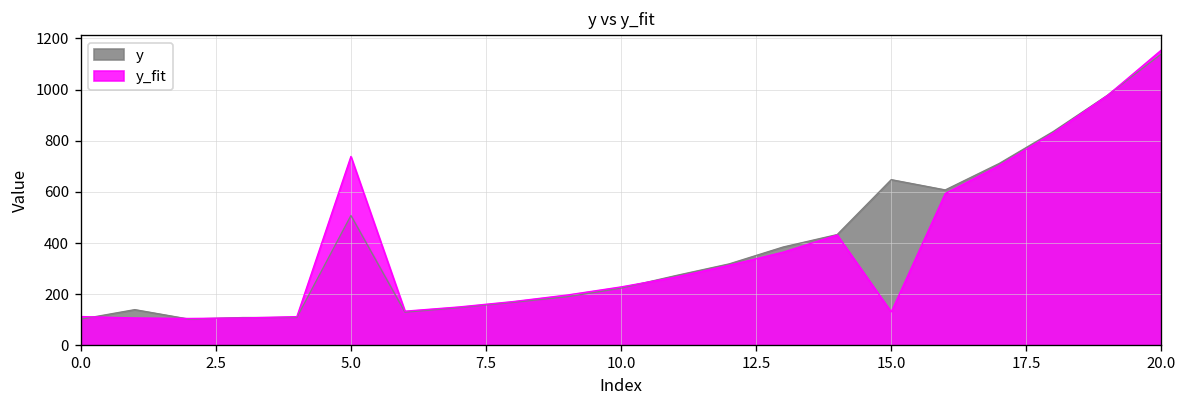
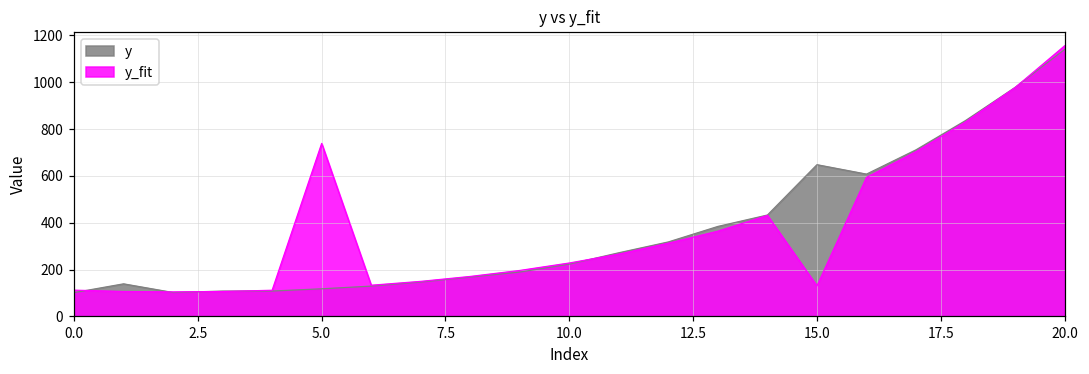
y, 5.0: 510 -> 120
